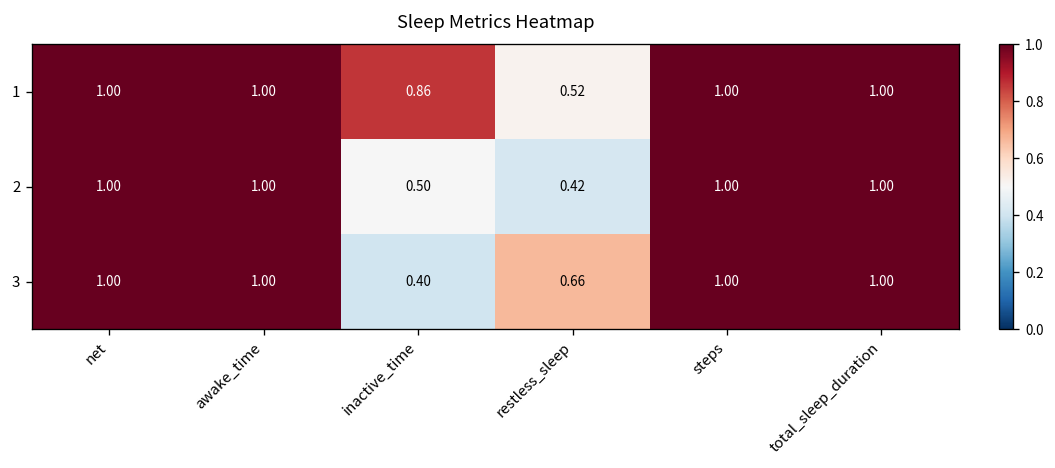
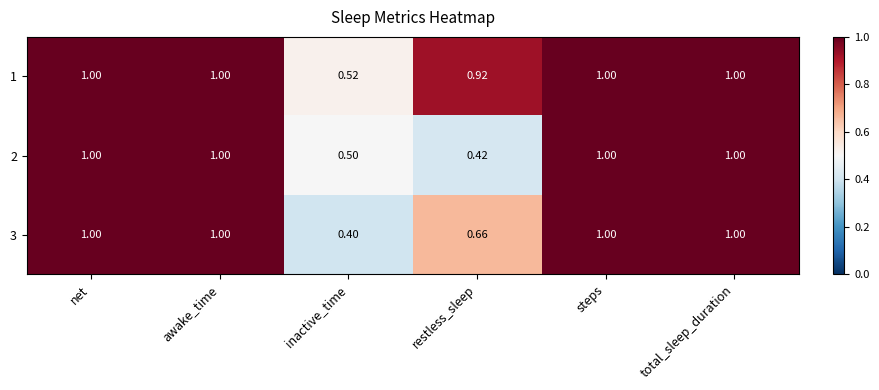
1, inactive_time: 0.86 -> 0.52
1, restless_sleep: 0.52 -> 0.92
